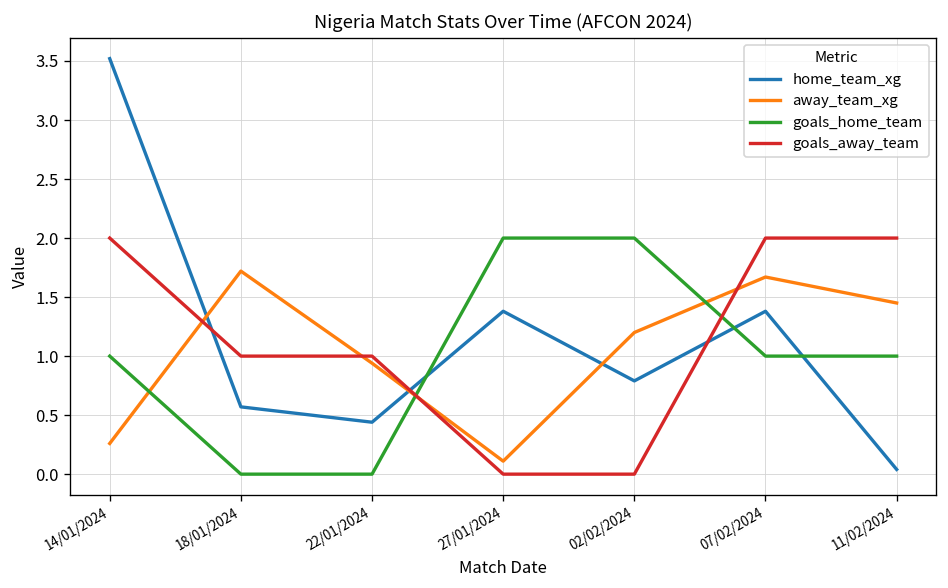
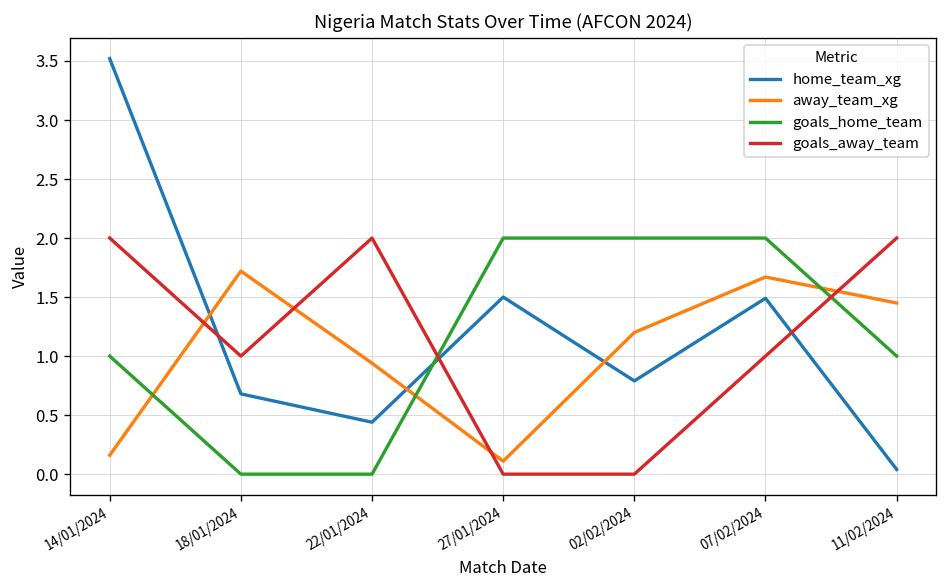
away_team_xg, 14/01/2024: 0.3 -> 0.2
home_team_xg, 18/01/2024: 0.6 -> 0.7
goals_away_team, 22/01/2024: 1 -> 2
home_team_xg, 27/01/2024: 1.4 -> 1.5
home_team_xg, 07/02/2024: 1.4 -> 1.5
goals_home_team, 07/02/2024: 1 -> 2
goals_away_team, 07/02/2024: 2 -> 1
